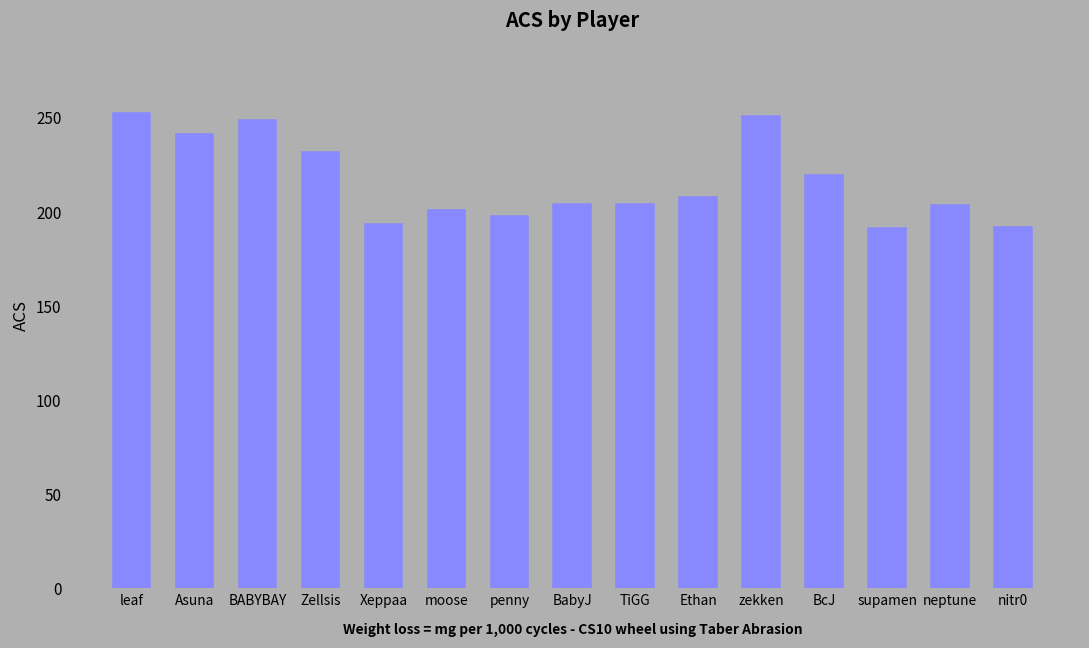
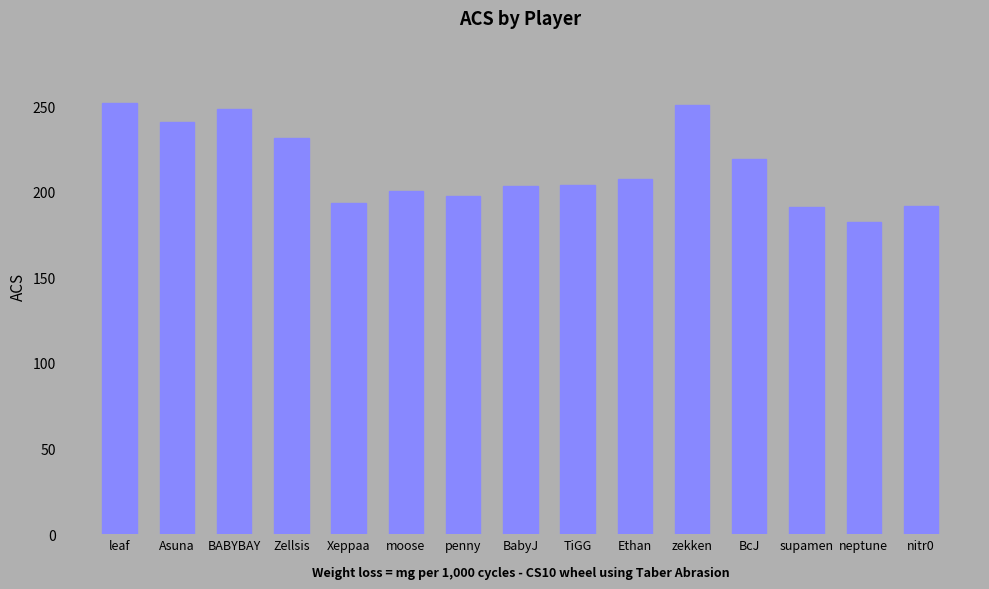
neptune: 203 -> 182
